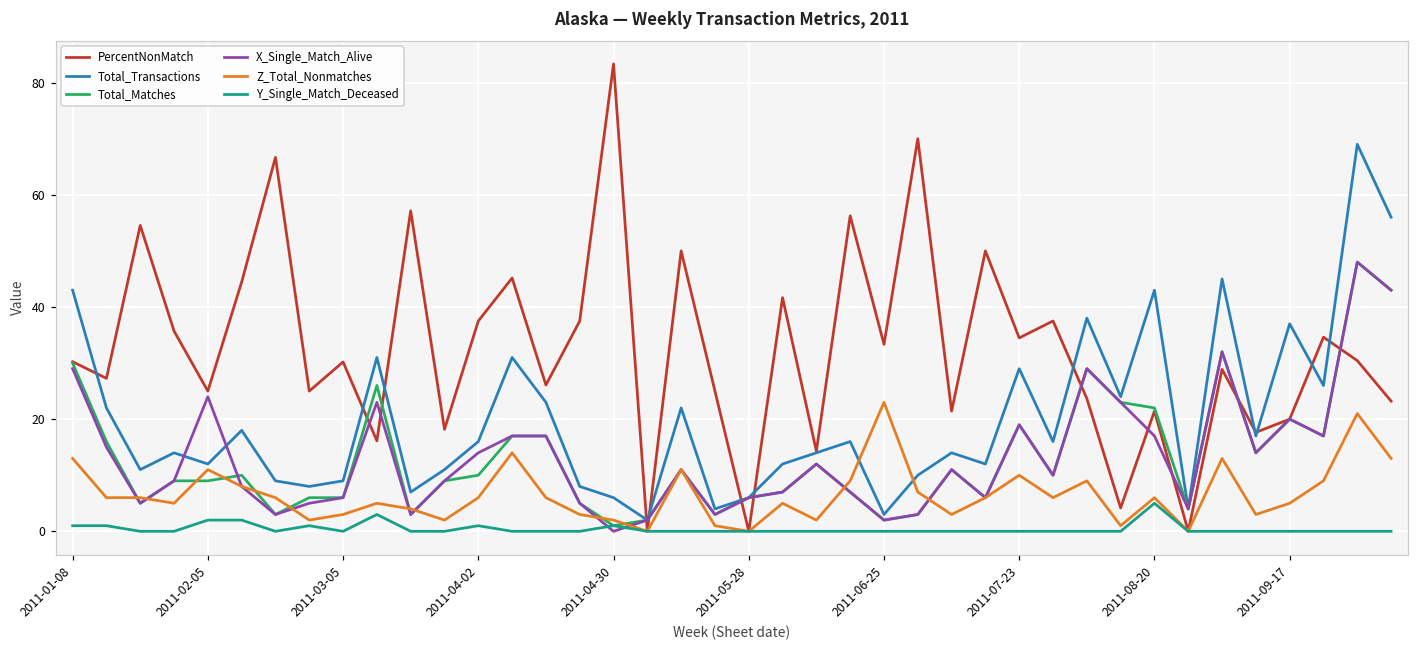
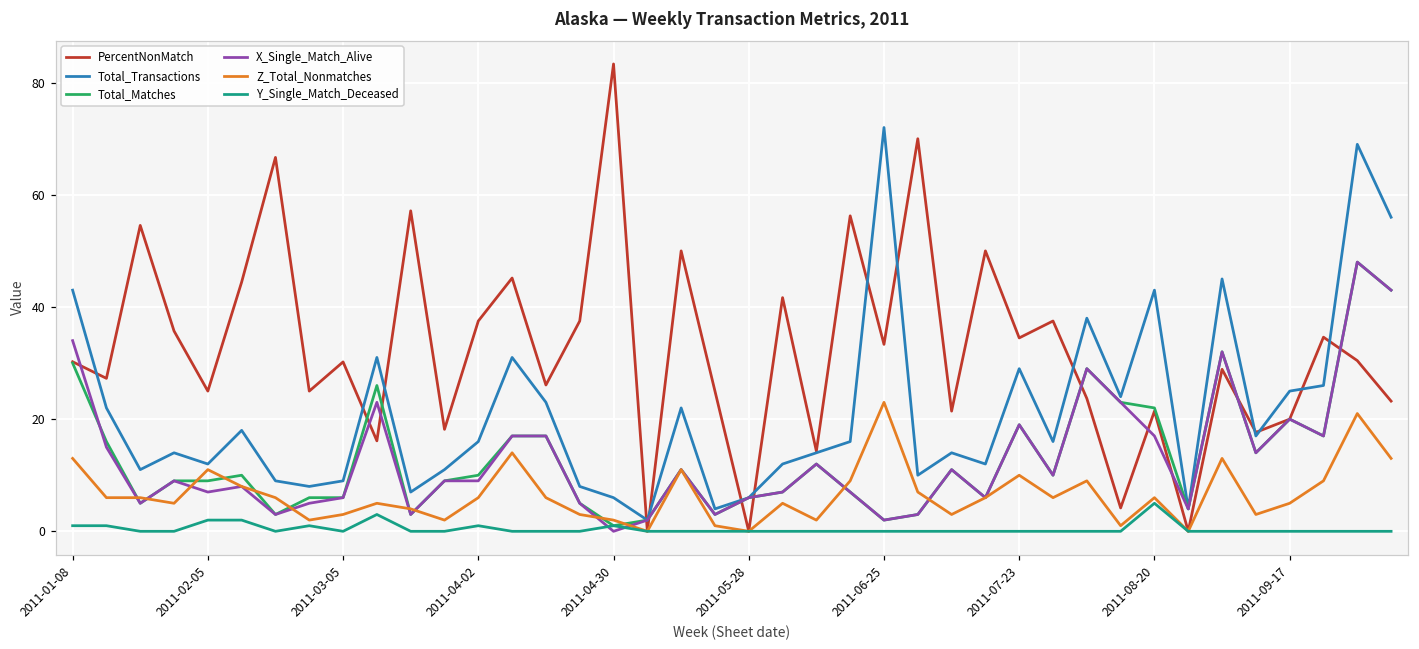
X_Single_Match_Alive, 2011-01-08: 29 -> 34
X_Single_Match_Alive, 2011-02-05: 24 -> 7
X_Single_Match_Alive, 2011-04-02: 14 -> 9
Total_Transactions, 2011-06-25: 3 -> 72
Total_Transactions, 2011-09-17: 37 -> 25
